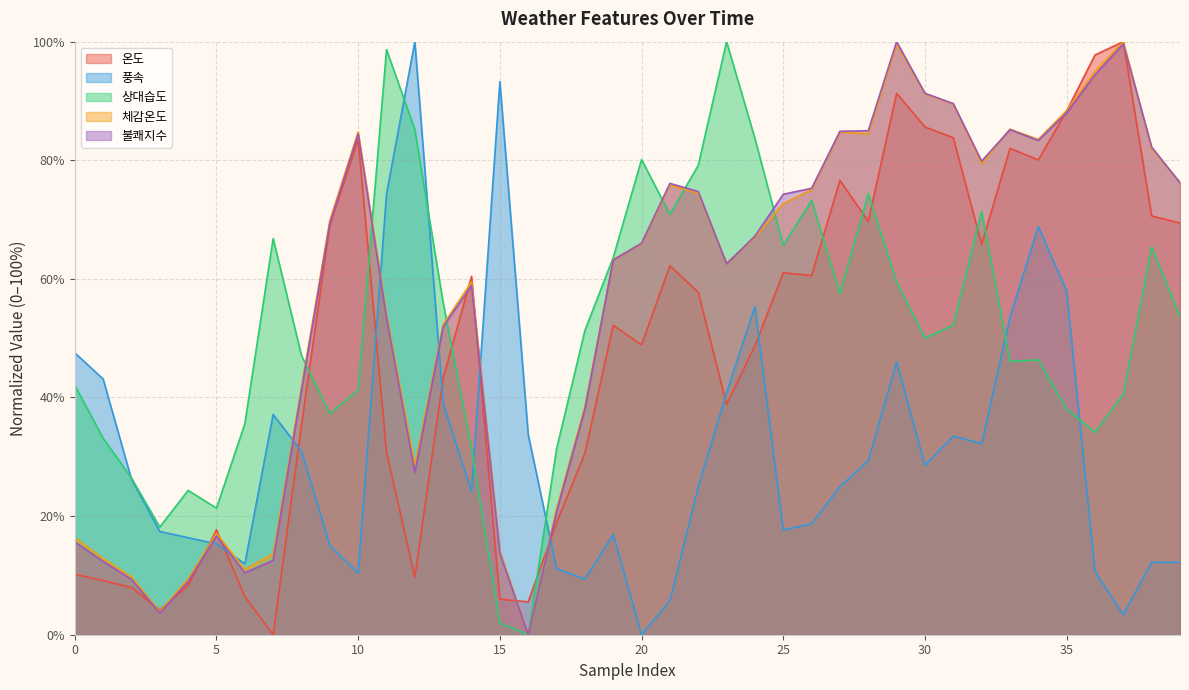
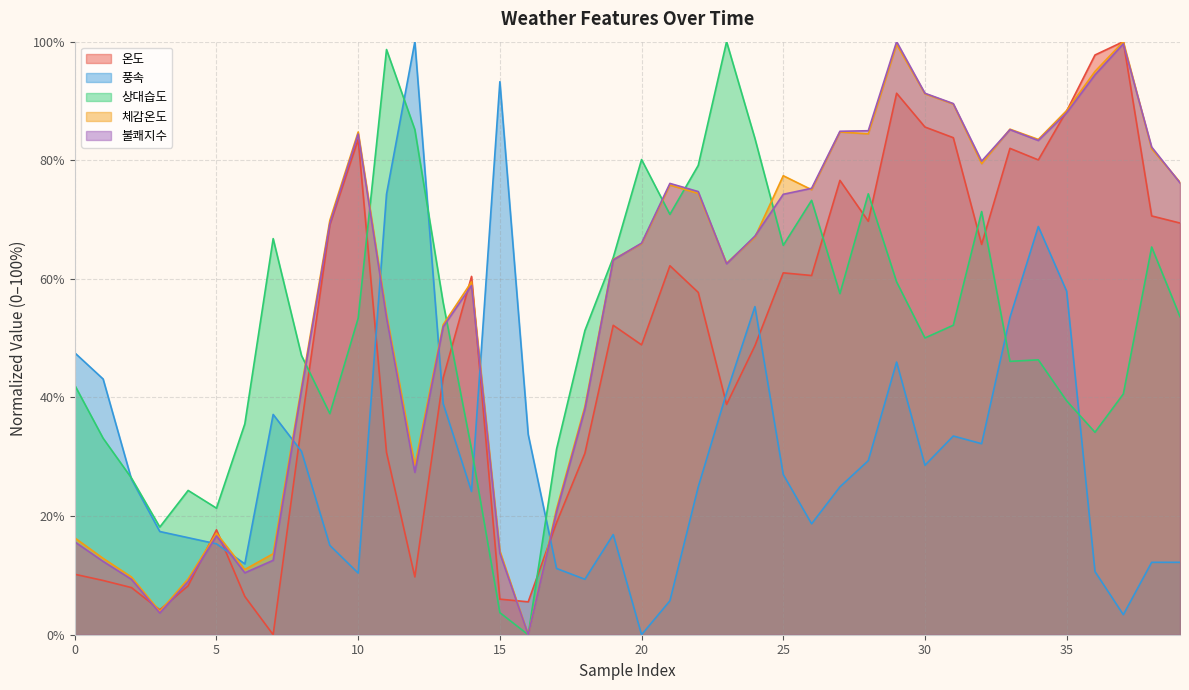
상대습도, 10: 41% -> 53%
상대습도, 15: 2% -> 4%
풍속, 25: 18% -> 27%
체감온도, 25: 73% -> 77%
상대습도, 35: 38% -> 39%
